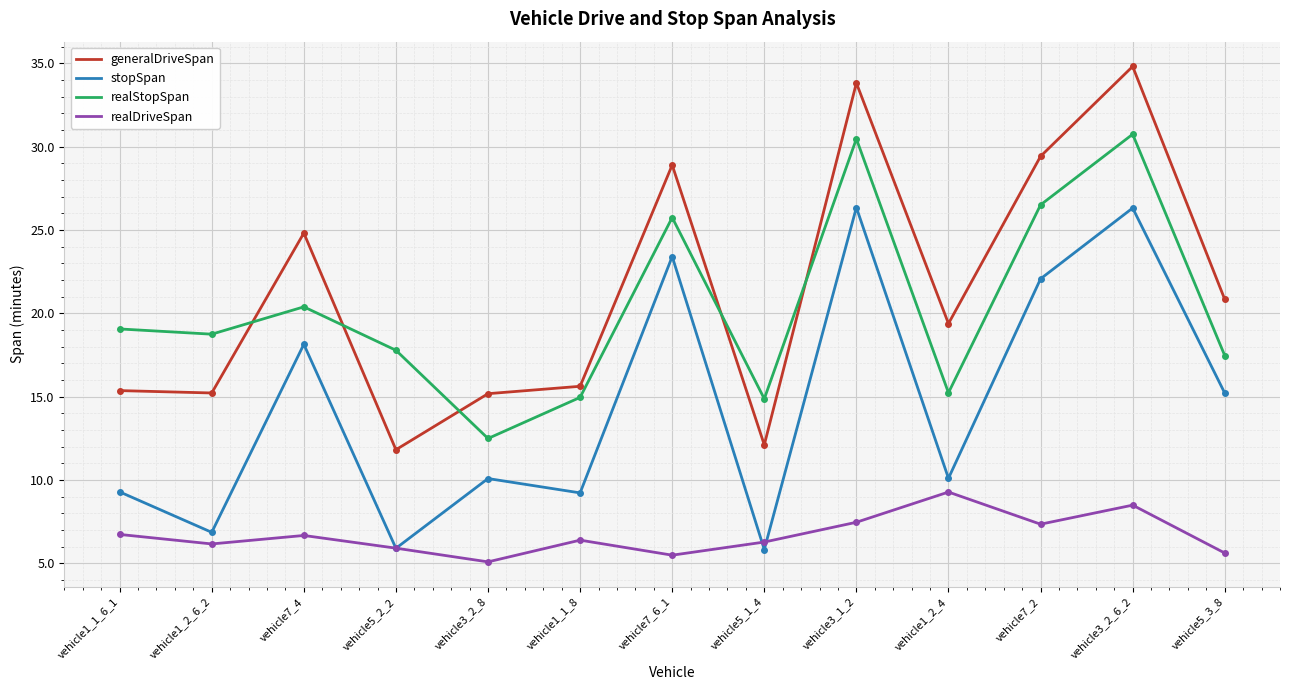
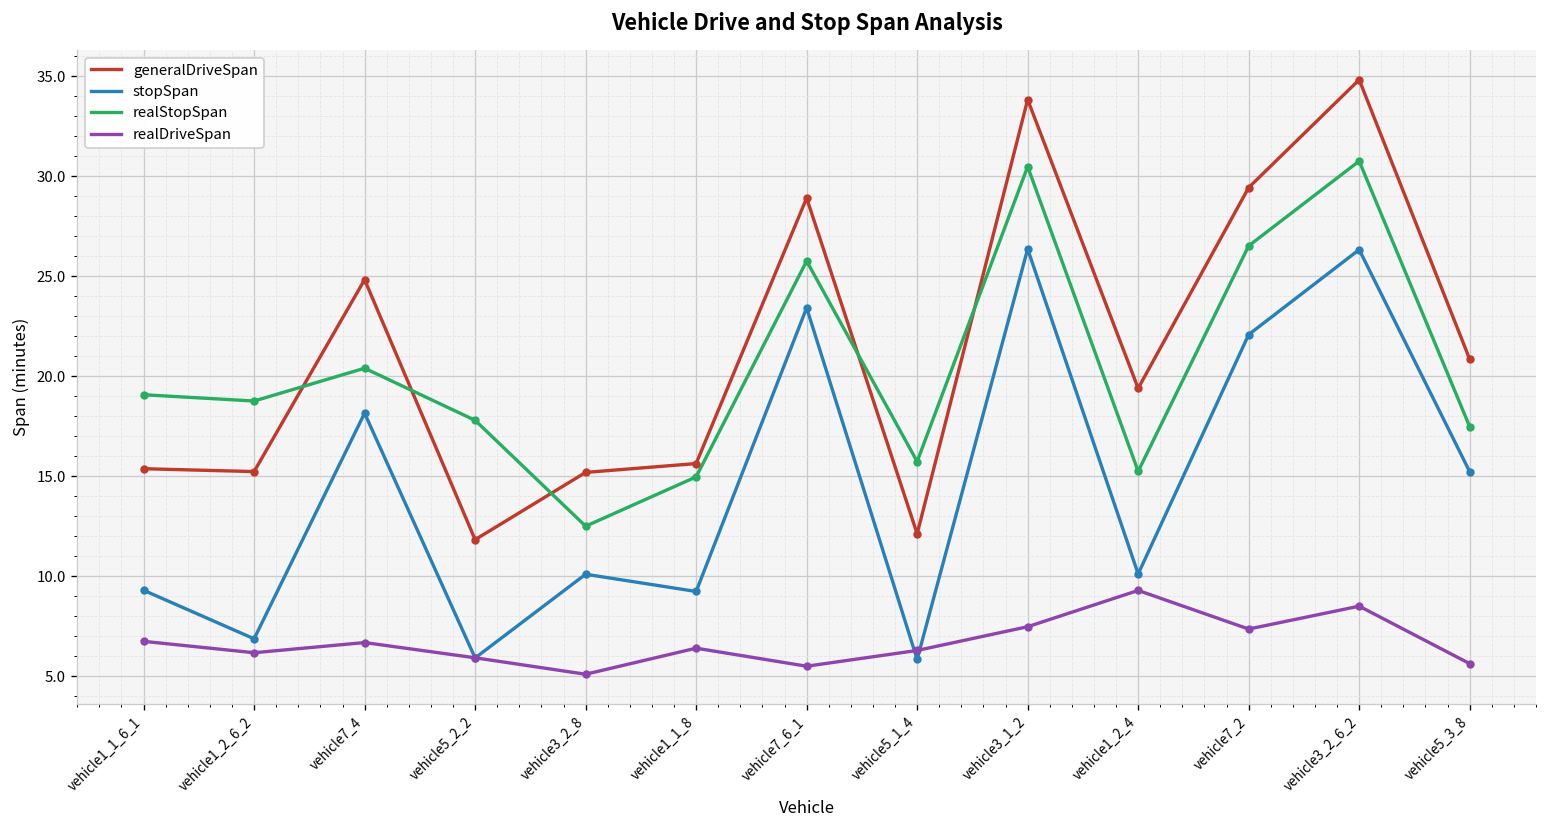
realStopSpan, vehicle5_1_4: 14.9 -> 15.7
